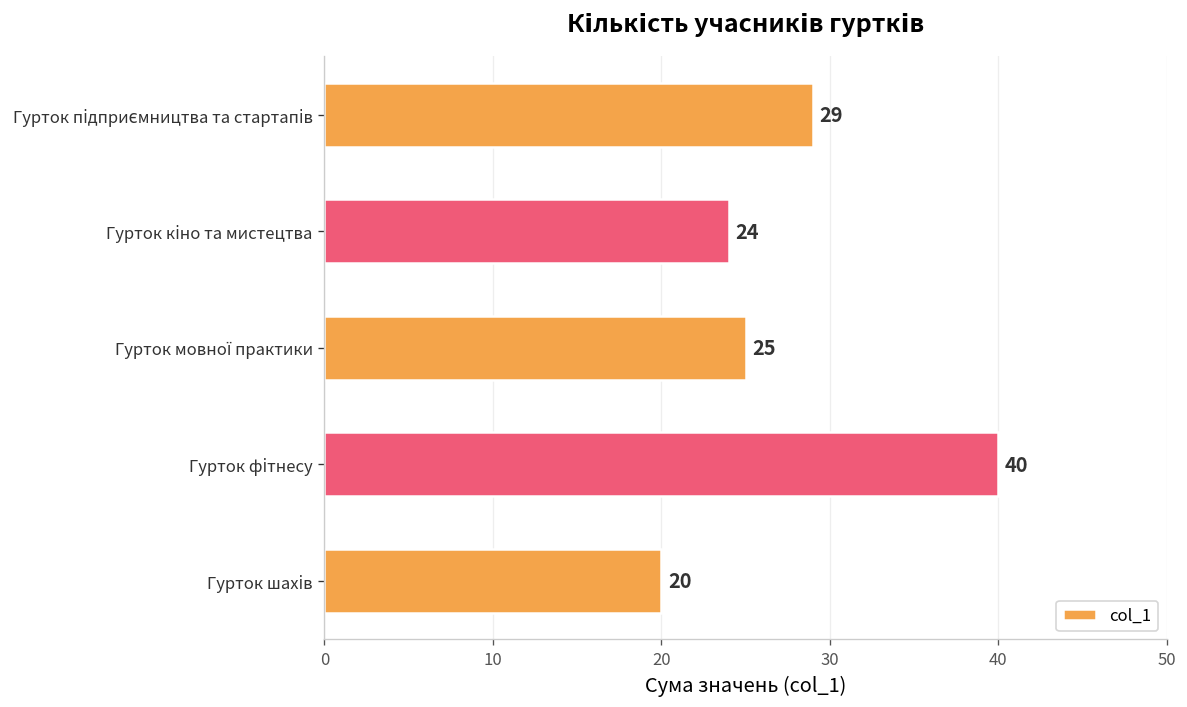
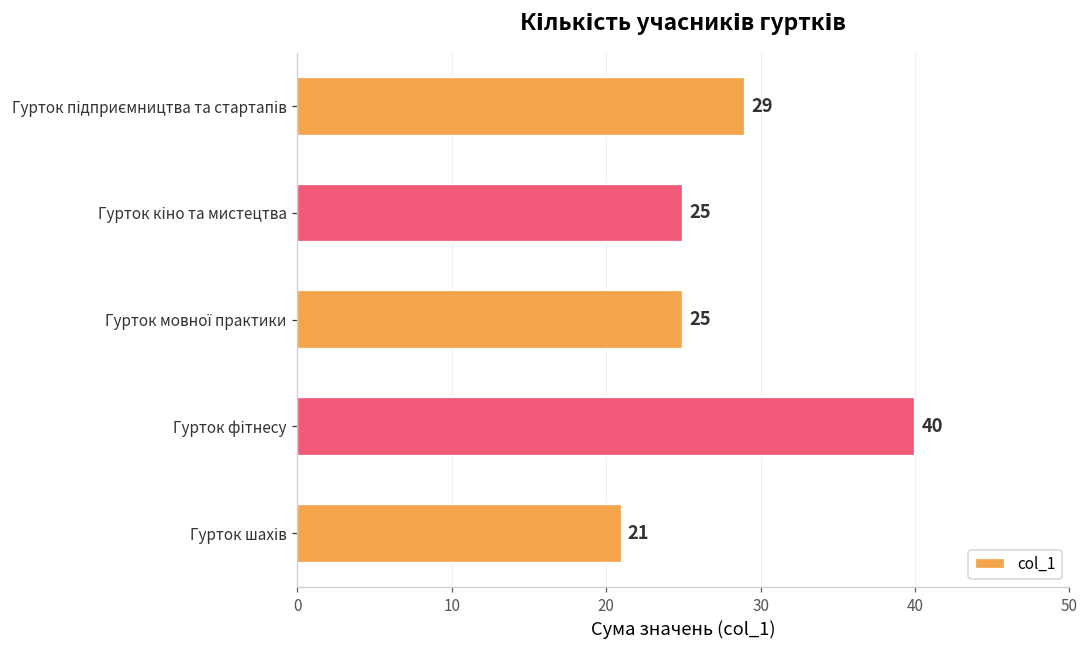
Гурток кіно та мистецтва: 24 -> 25
Гурток шахів: 20 -> 21
